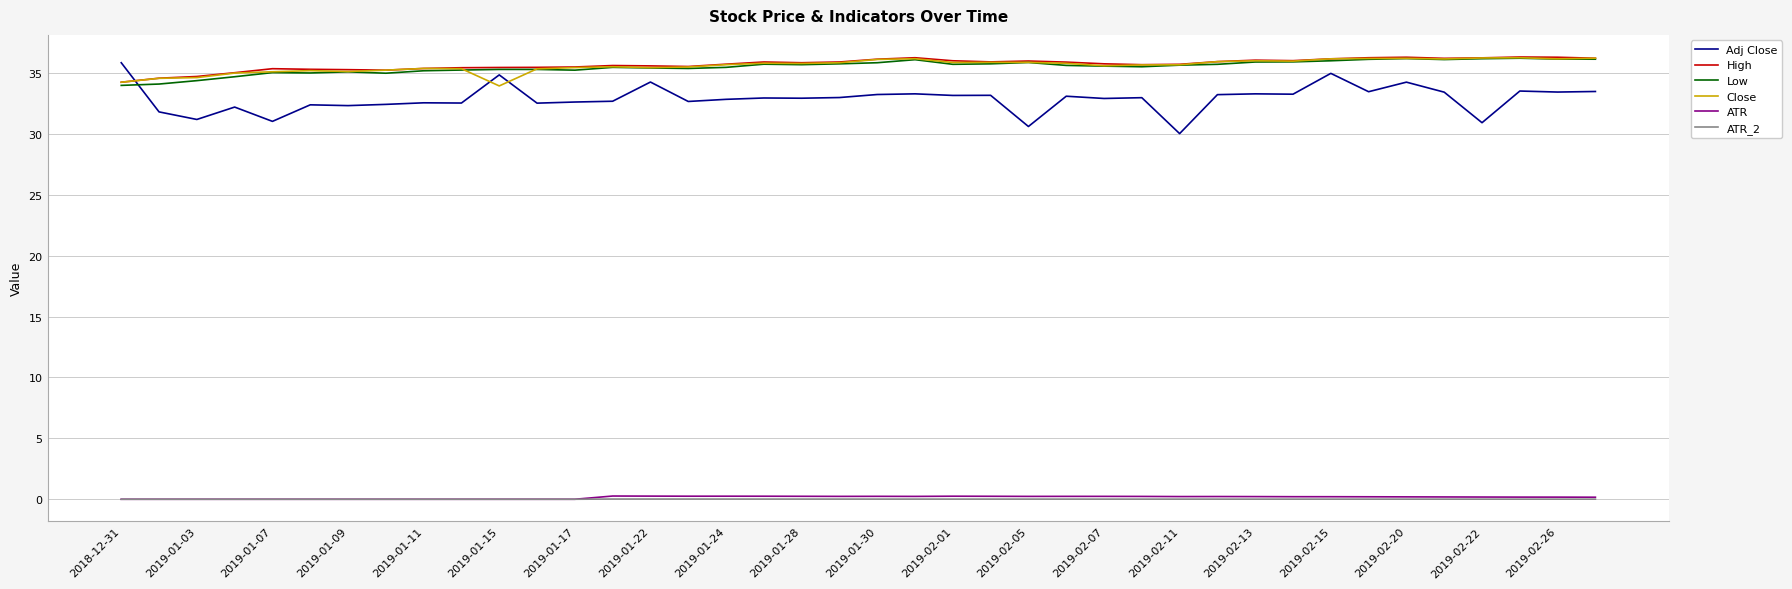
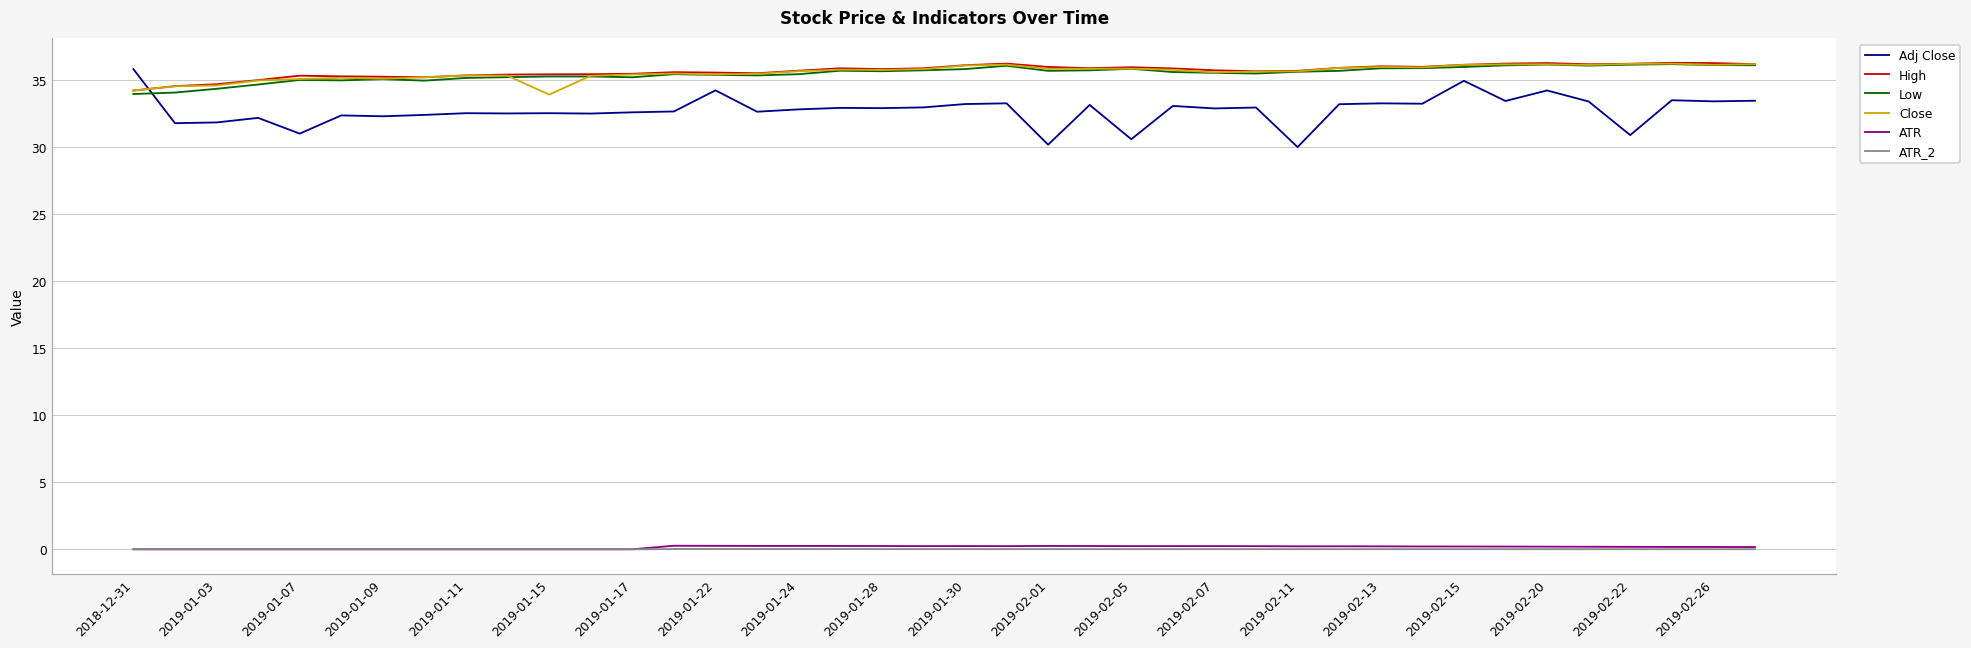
Adj Close, 2019-01-03: 31.2 -> 31.8
Adj Close, 2019-01-15: 34.8 -> 32.5
Adj Close, 2019-02-01: 33.1 -> 30.2
